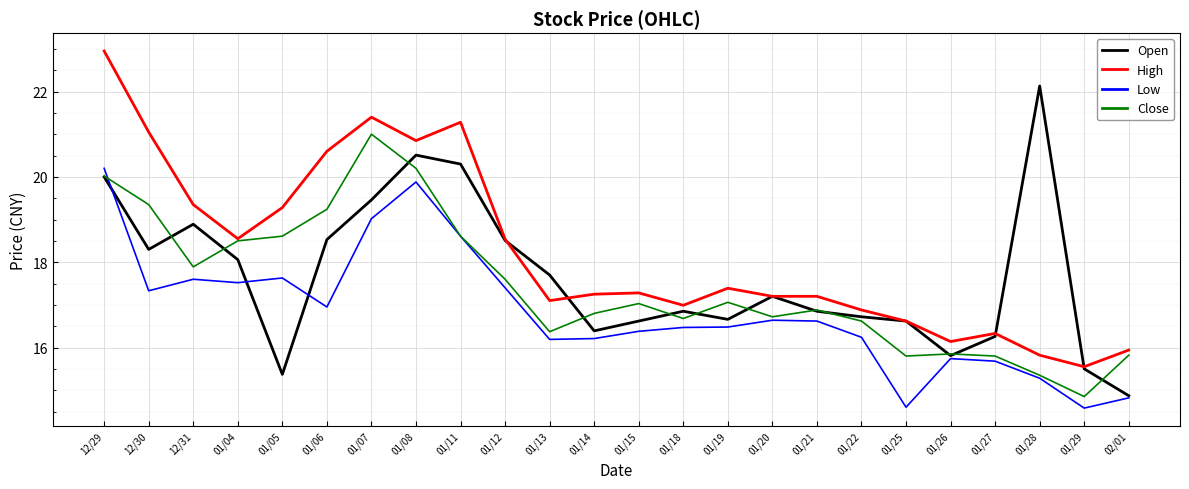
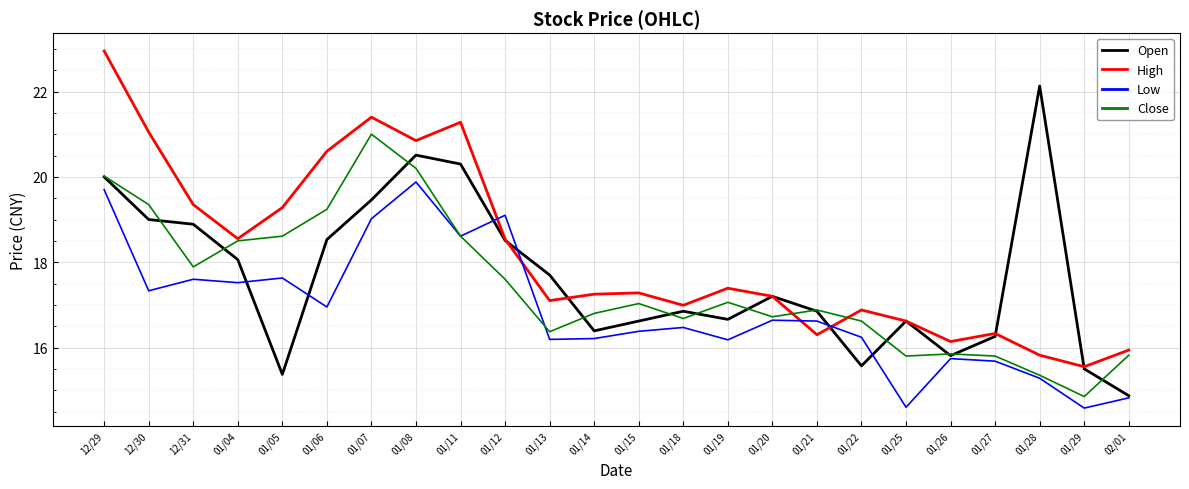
Low, 12/29: 20.2 -> 19.7
Open, 12/30: 18.3 -> 19.0
Low, 01/12: 17.4 -> 19.1
Low, 01/19: 16.5 -> 16.2
High, 01/21: 17.2 -> 16.3
Open, 01/22: 16.7 -> 15.6
